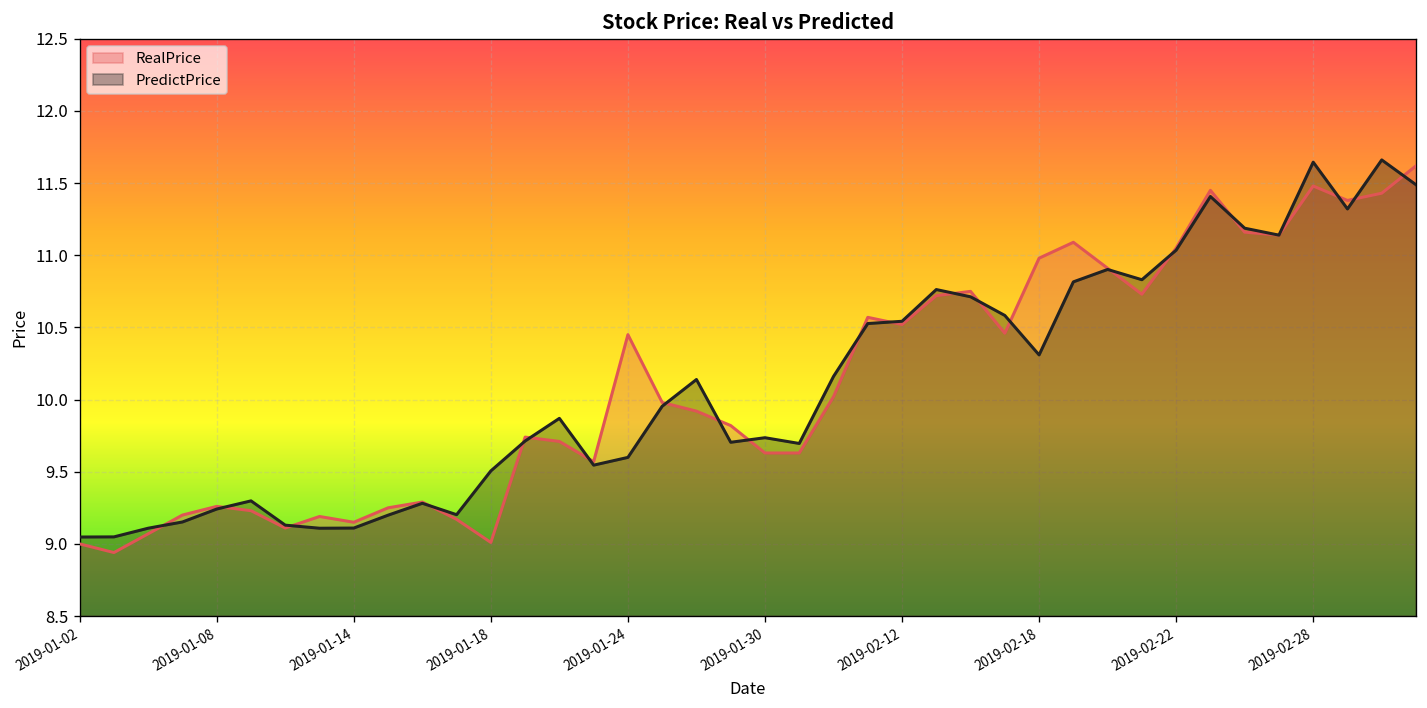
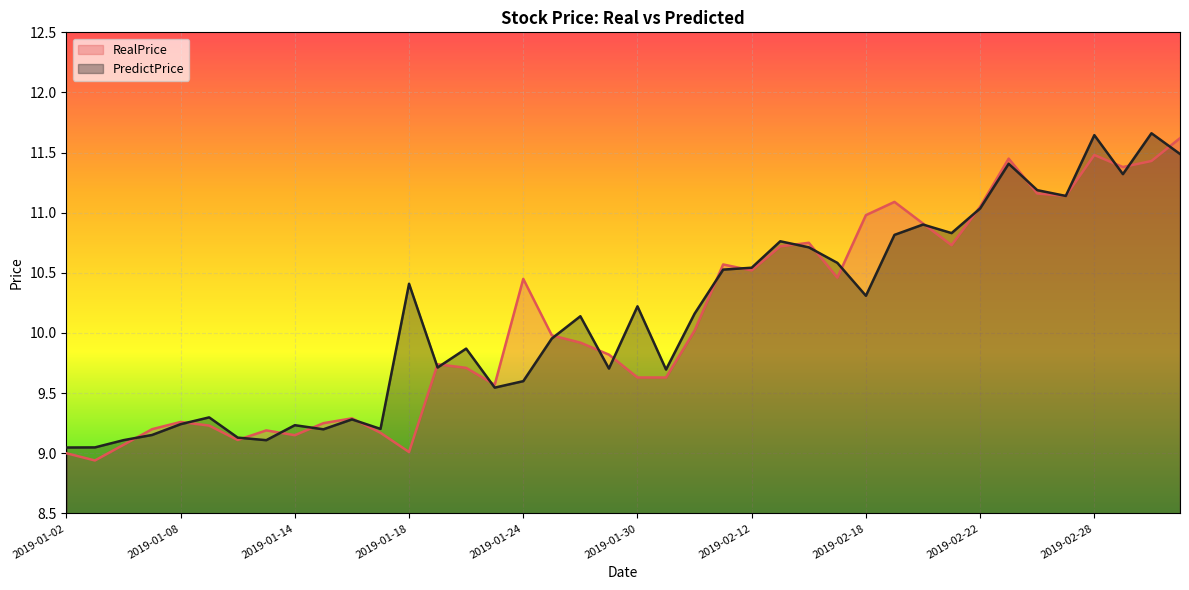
PredictPrice, 2019-01-14: 9.11 -> 9.23
PredictPrice, 2019-01-18: 9.51 -> 10.41
PredictPrice, 2019-01-30: 9.74 -> 10.22
